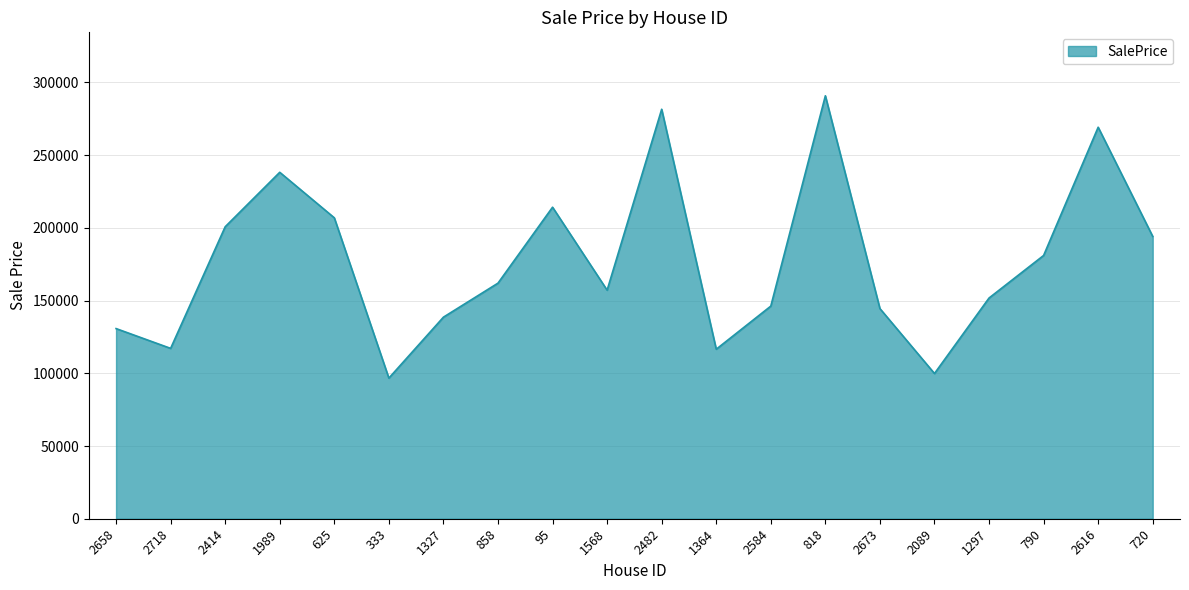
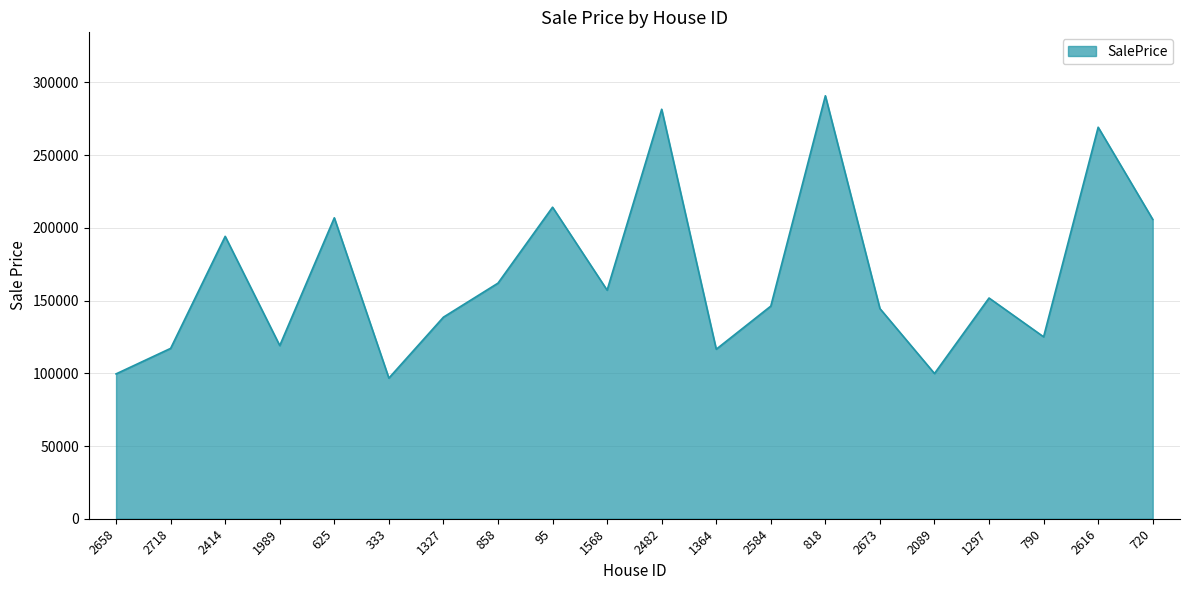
2658: 131000 -> 100000
2414: 201000 -> 194000
1989: 238000 -> 119000
790: 181000 -> 125000
720: 194000 -> 206000
